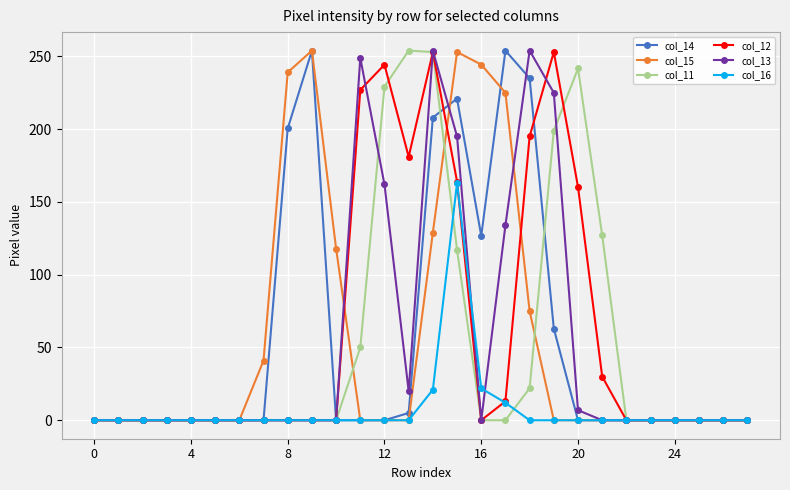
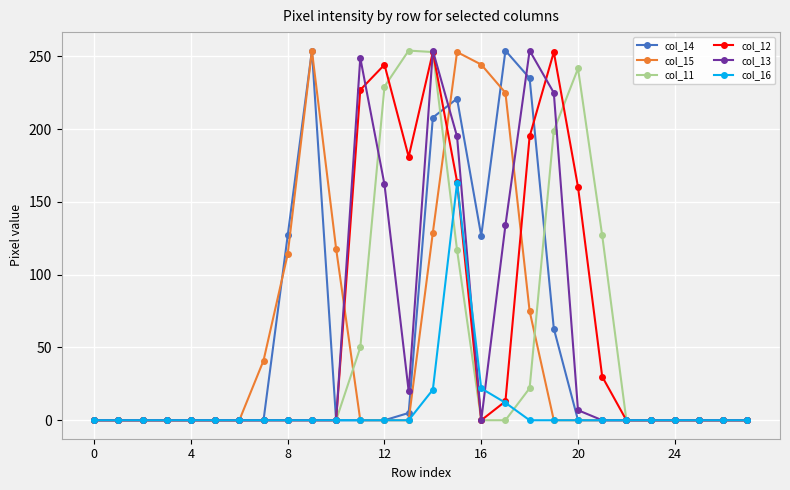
col_14, 8: 201 -> 127
col_15, 8: 239 -> 114
